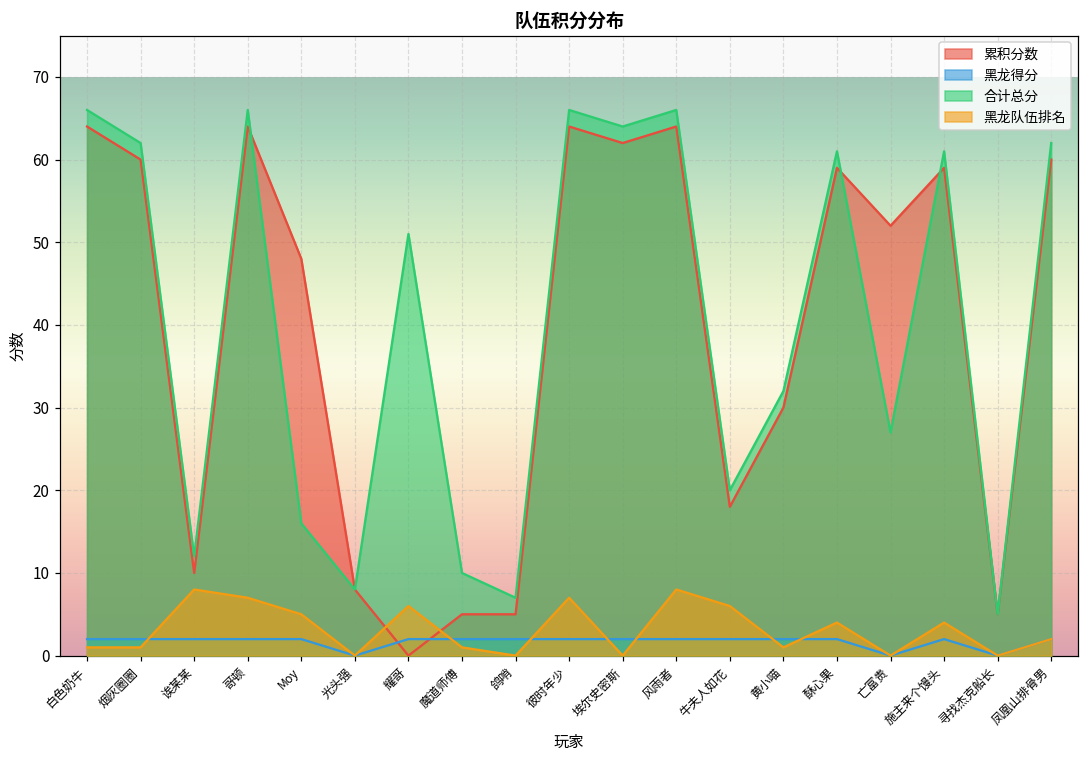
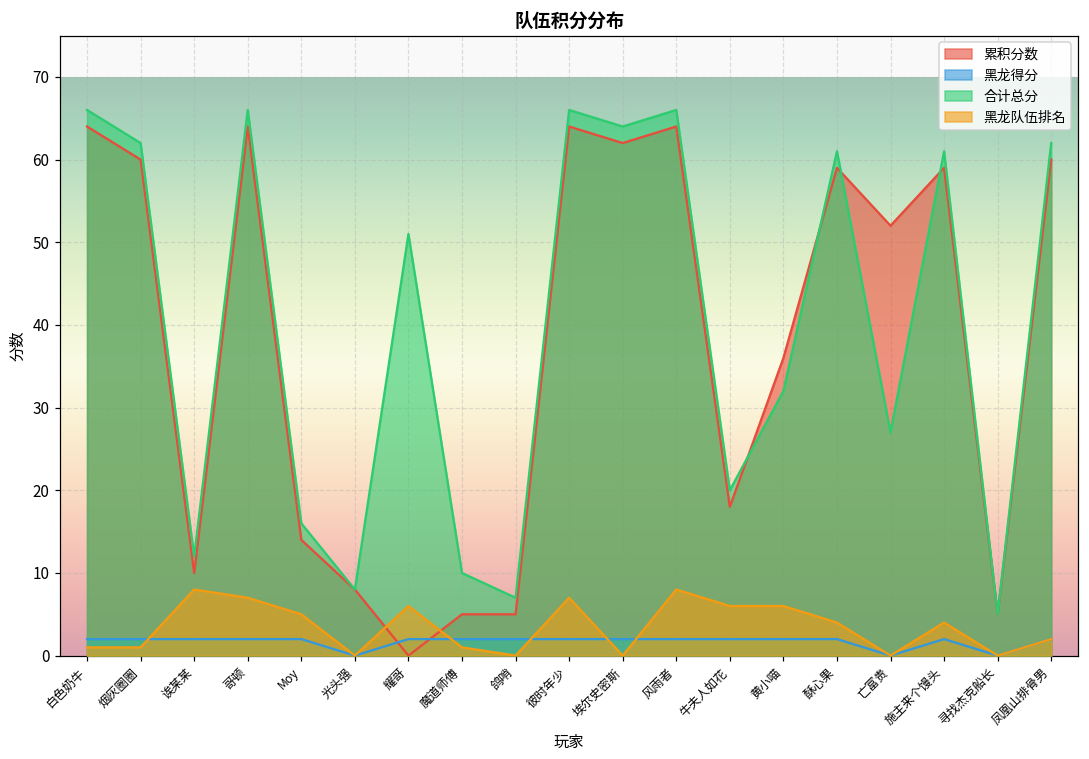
累积分数, Moy: 48 -> 14
累积分数, 黄小喵: 30 -> 36
黑龙队伍排名, 黄小喵: 1 -> 6
